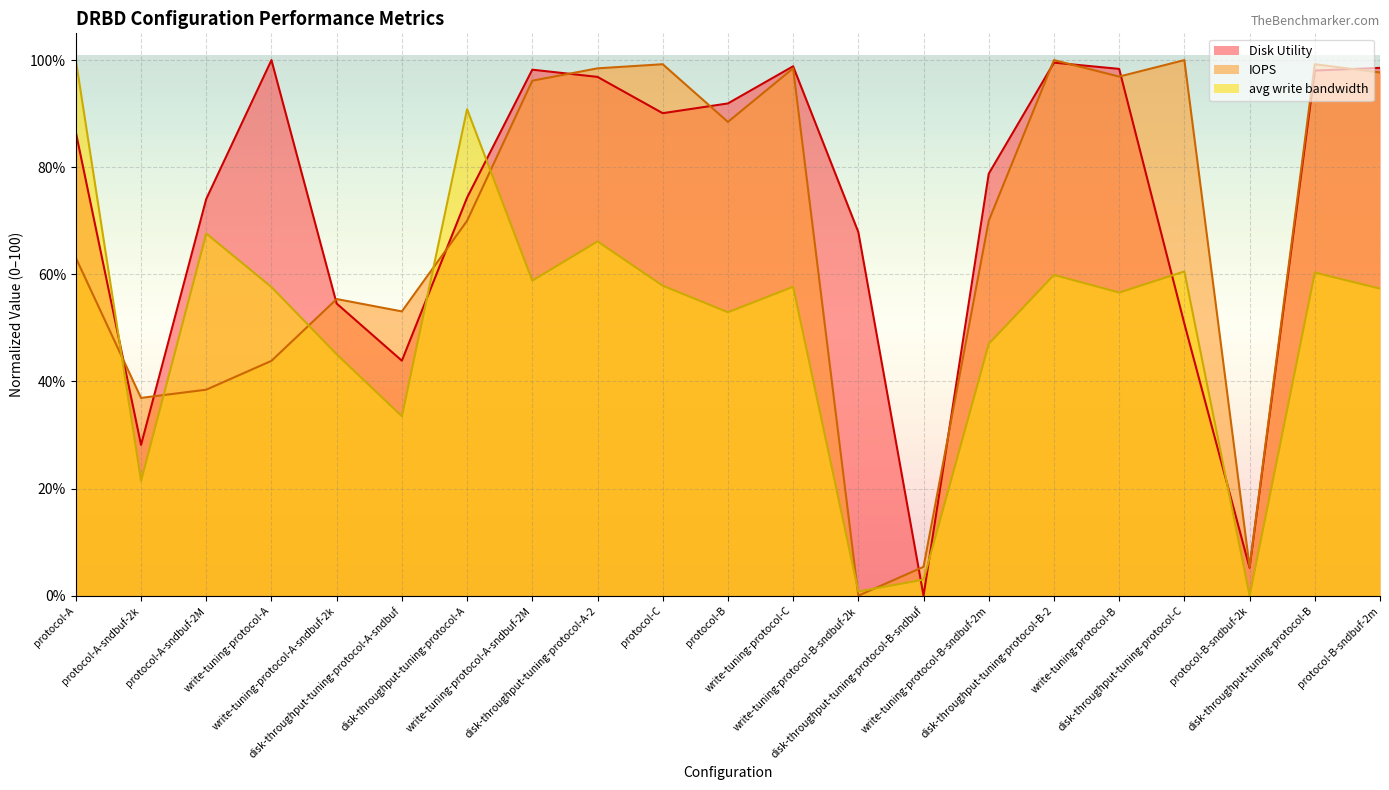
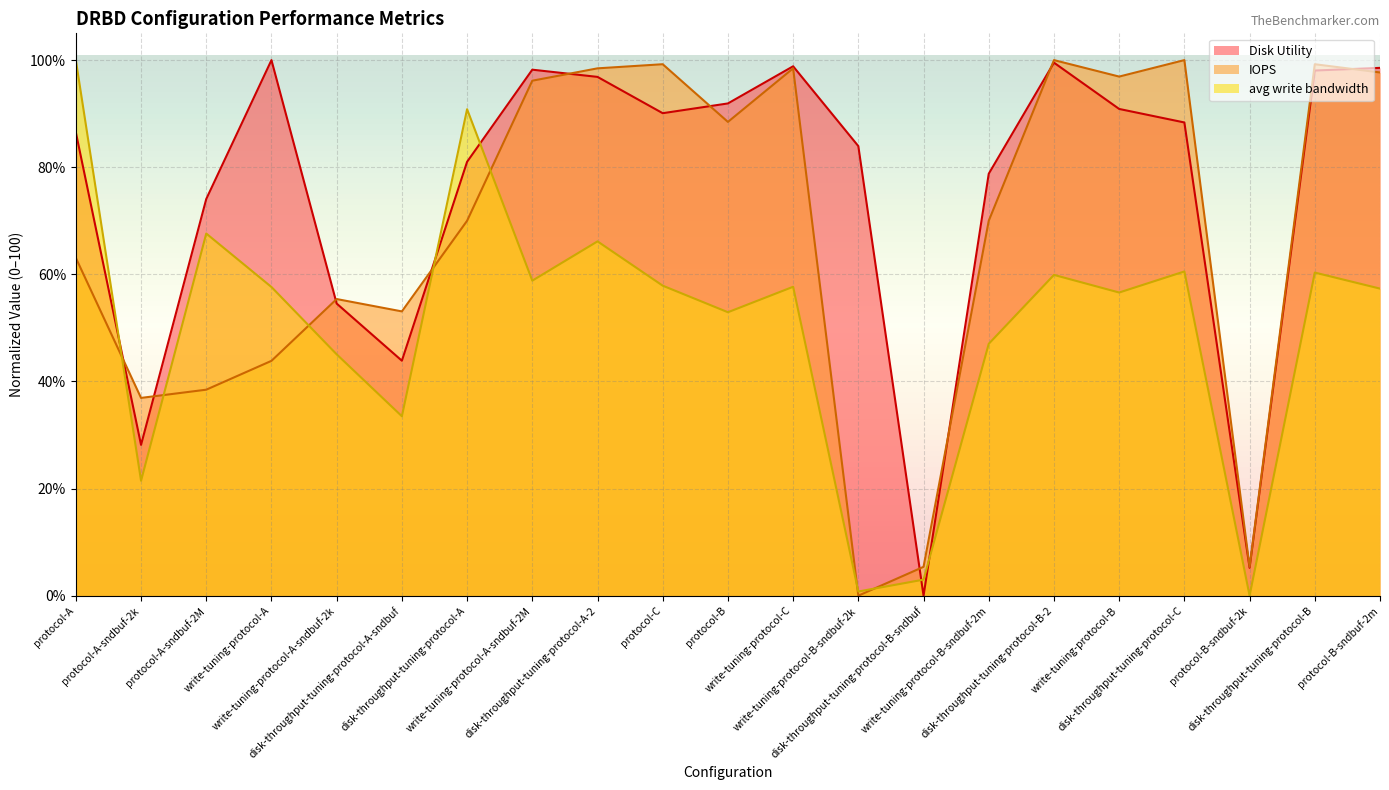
Disk Utility, disk-throughput-tuning-protocol-A: 74% -> 81%
Disk Utility, write-tuning-protocol-B-sndbuf-2k: 68% -> 84%
Disk Utility, write-tuning-protocol-B: 98% -> 91%
Disk Utility, disk-throughput-tuning-protocol-C: 51% -> 88%
